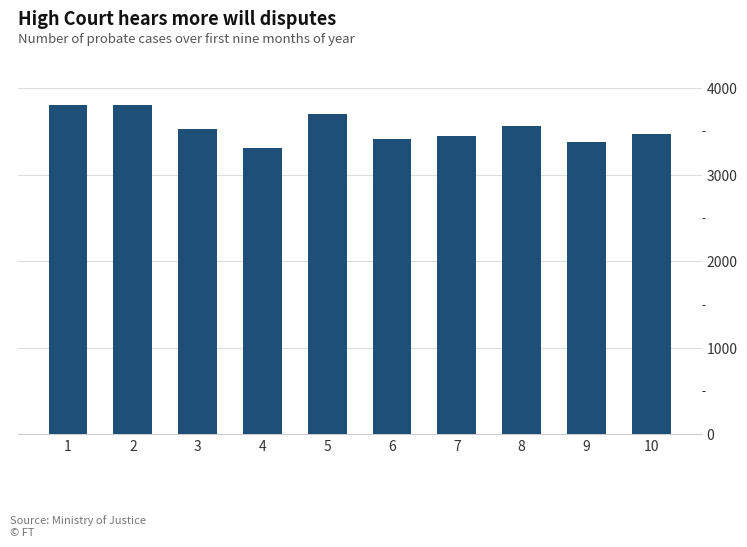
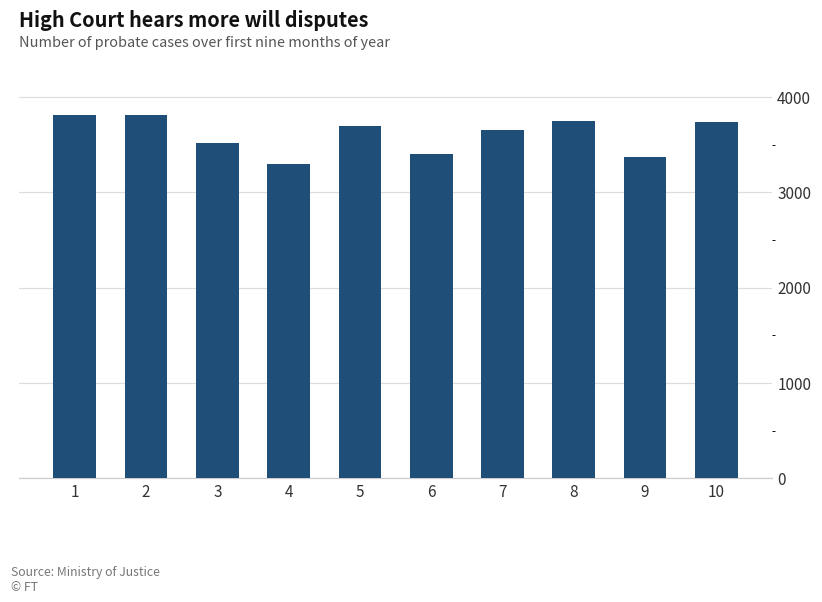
7: 3400 -> 3700
8: 3600 -> 3700
10: 3500 -> 3700
